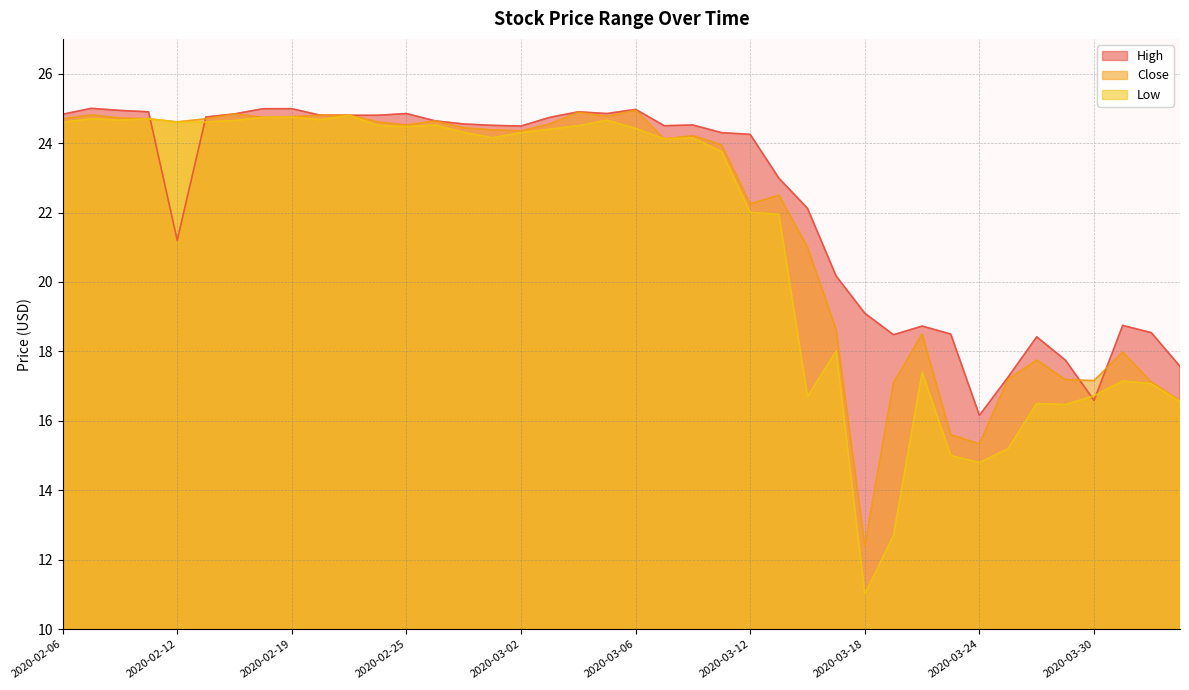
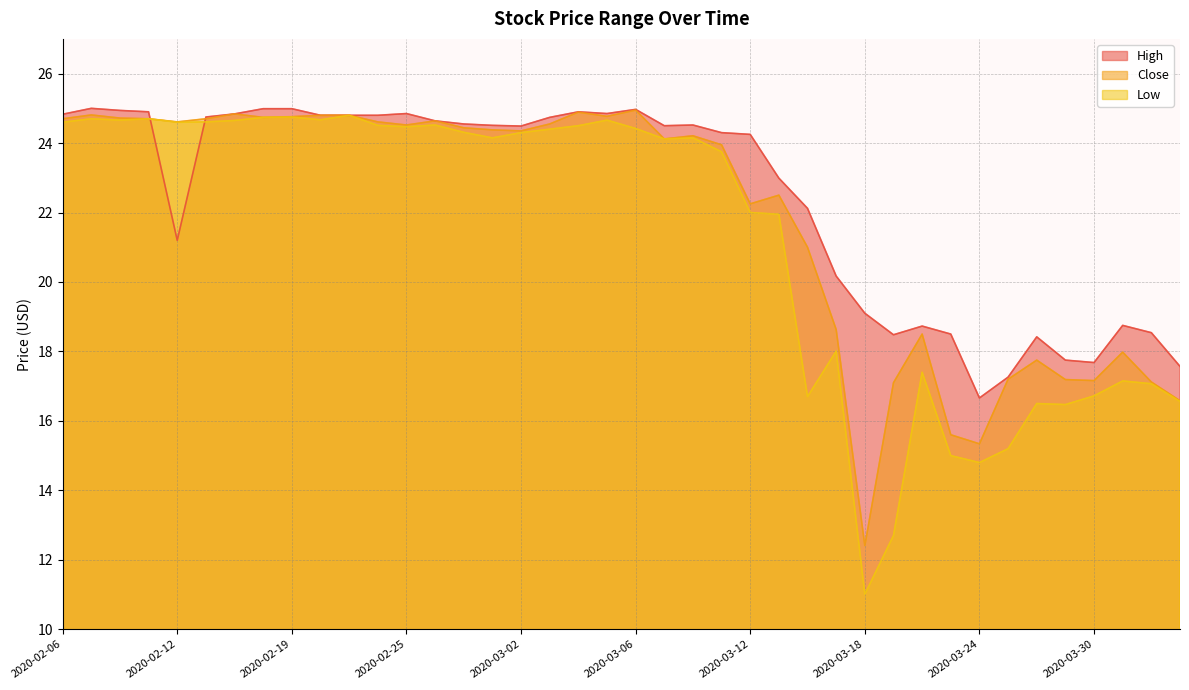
High, 2020-03-24: 16.2 -> 16.7
High, 2020-03-30: 16.6 -> 17.7
